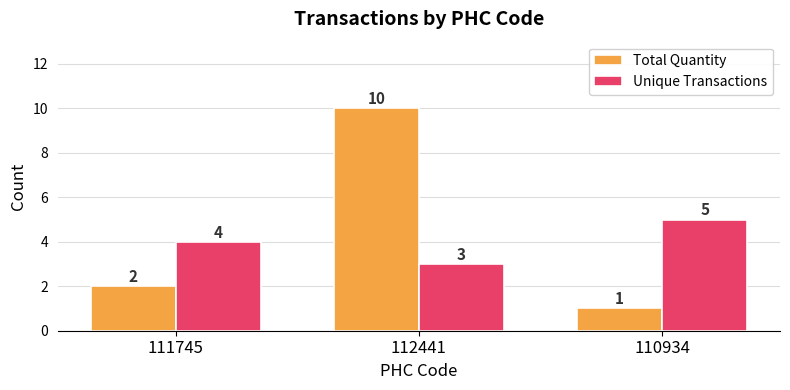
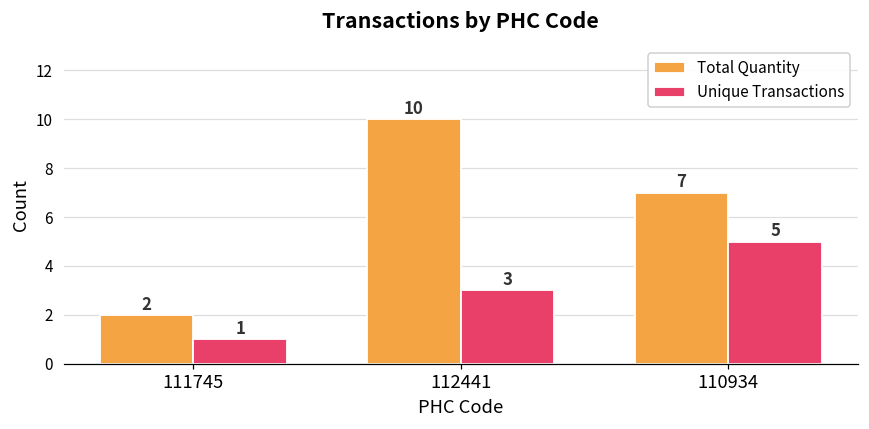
Unique Transactions, 111745: 4 -> 1
Total Quantity, 110934: 1 -> 7
